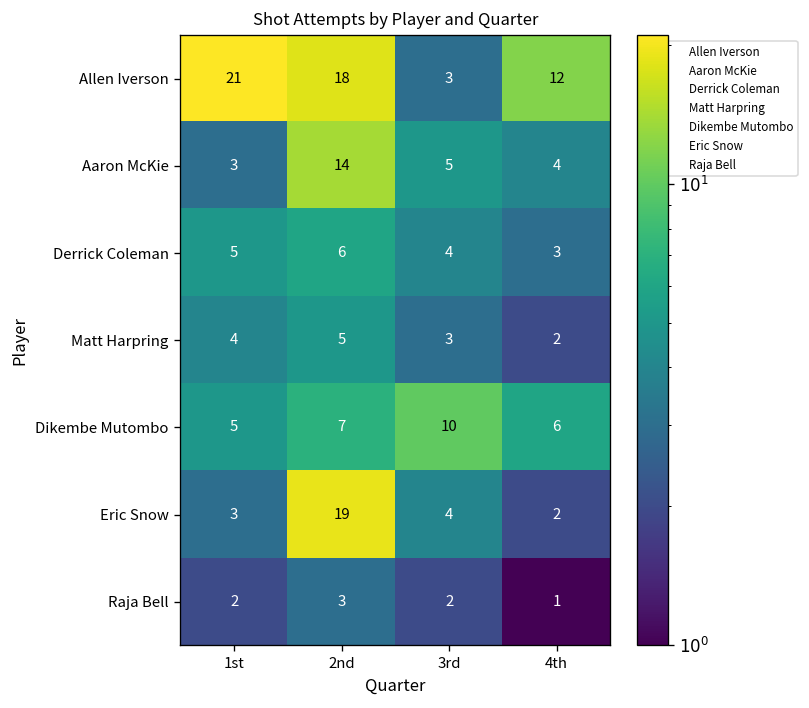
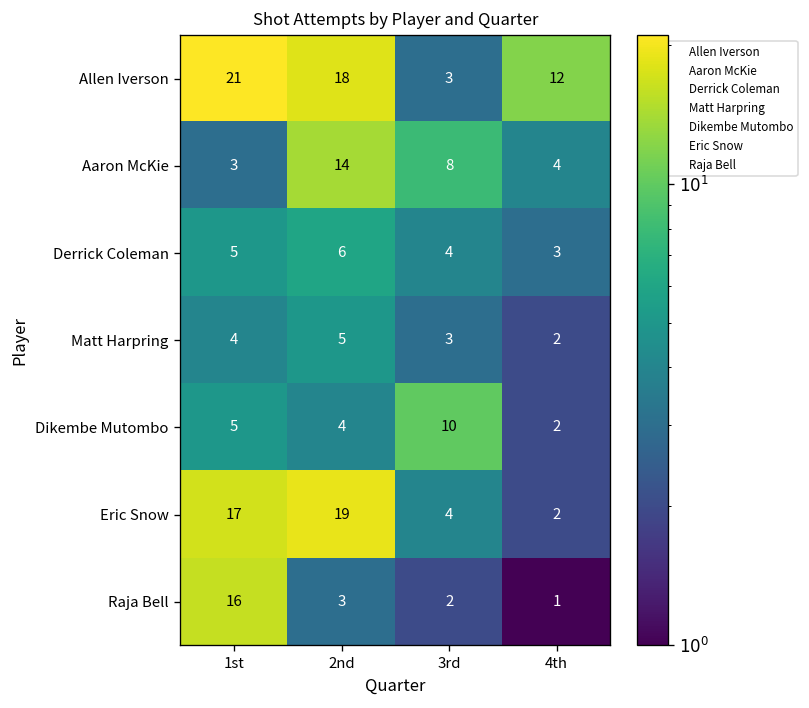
Aaron McKie, 3rd: 5 -> 8
Dikembe Mutombo, 2nd: 7 -> 4
Dikembe Mutombo, 4th: 6 -> 2
Eric Snow, 1st: 3 -> 17
Raja Bell, 1st: 2 -> 16
